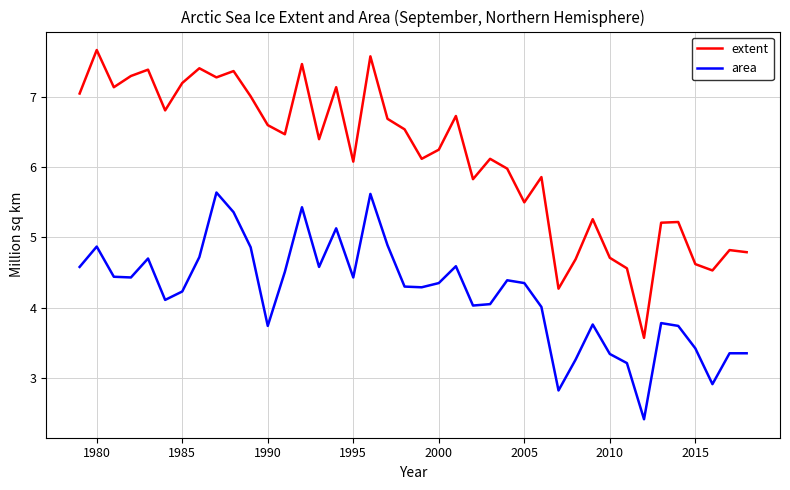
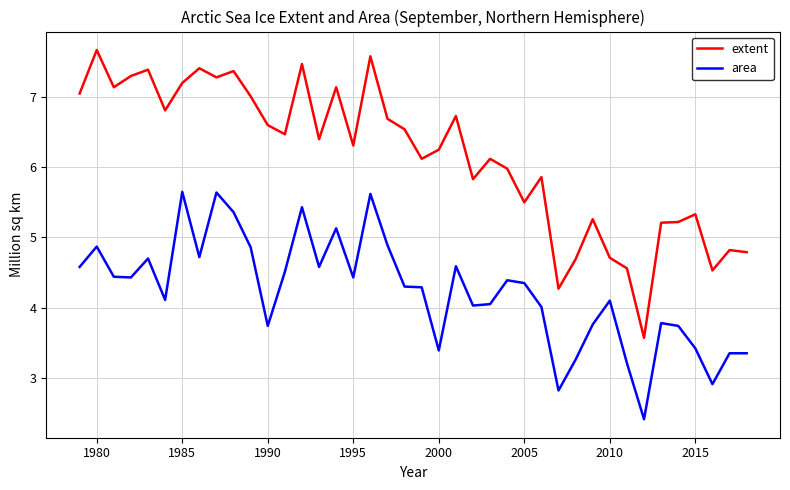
area, 1985: 4.2 -> 5.7
extent, 1995: 6.1 -> 6.3
area, 2000: 4.4 -> 3.4
area, 2010: 3.3 -> 4.1
extent, 2015: 4.6 -> 5.3
